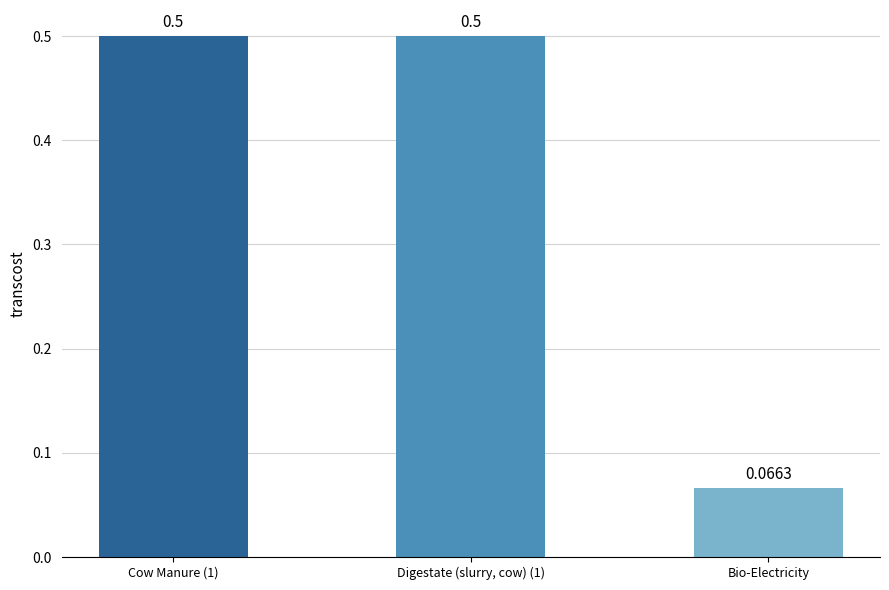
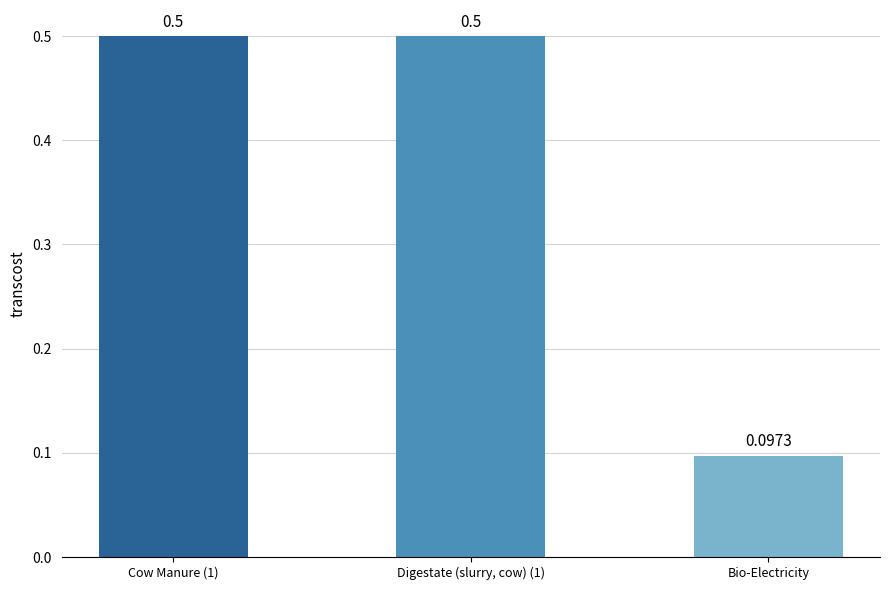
Bio-Electricity: 0.0663 -> 0.0973
